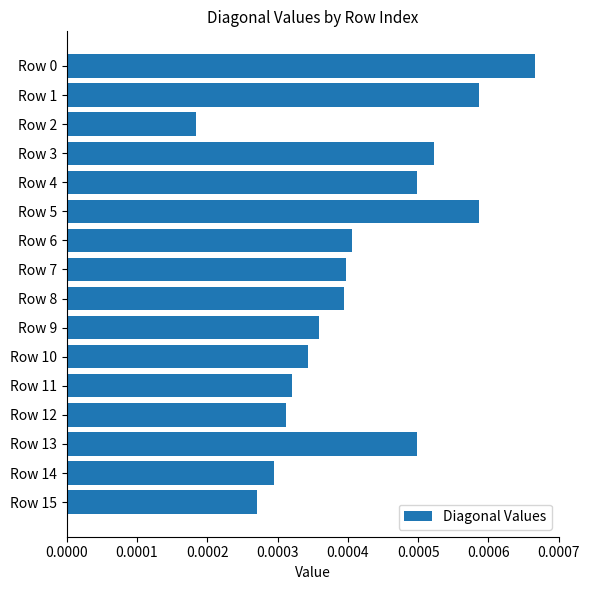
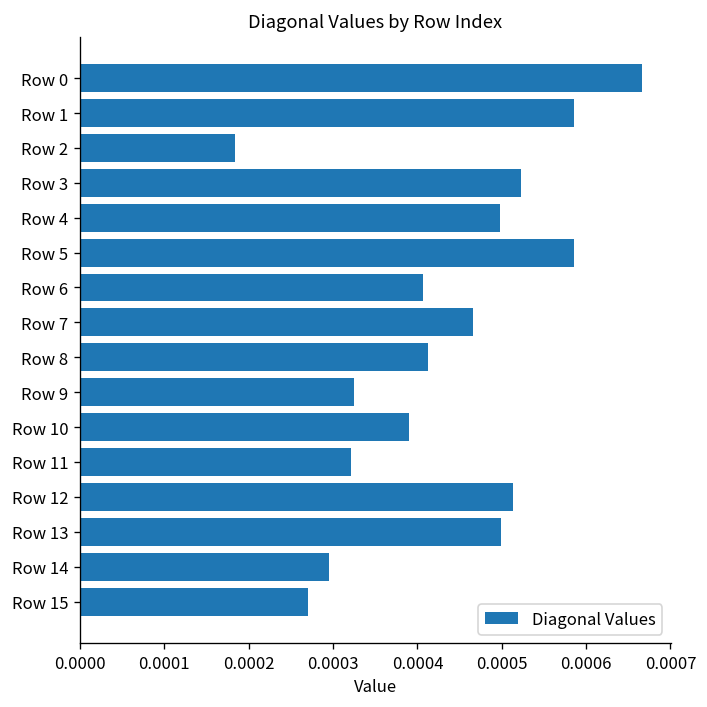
Row 7: 0.00040 -> 0.00047
Row 8: 0.00039 -> 0.00041
Row 9: 0.00036 -> 0.00032
Row 10: 0.00034 -> 0.00039
Row 12: 0.00031 -> 0.00051
